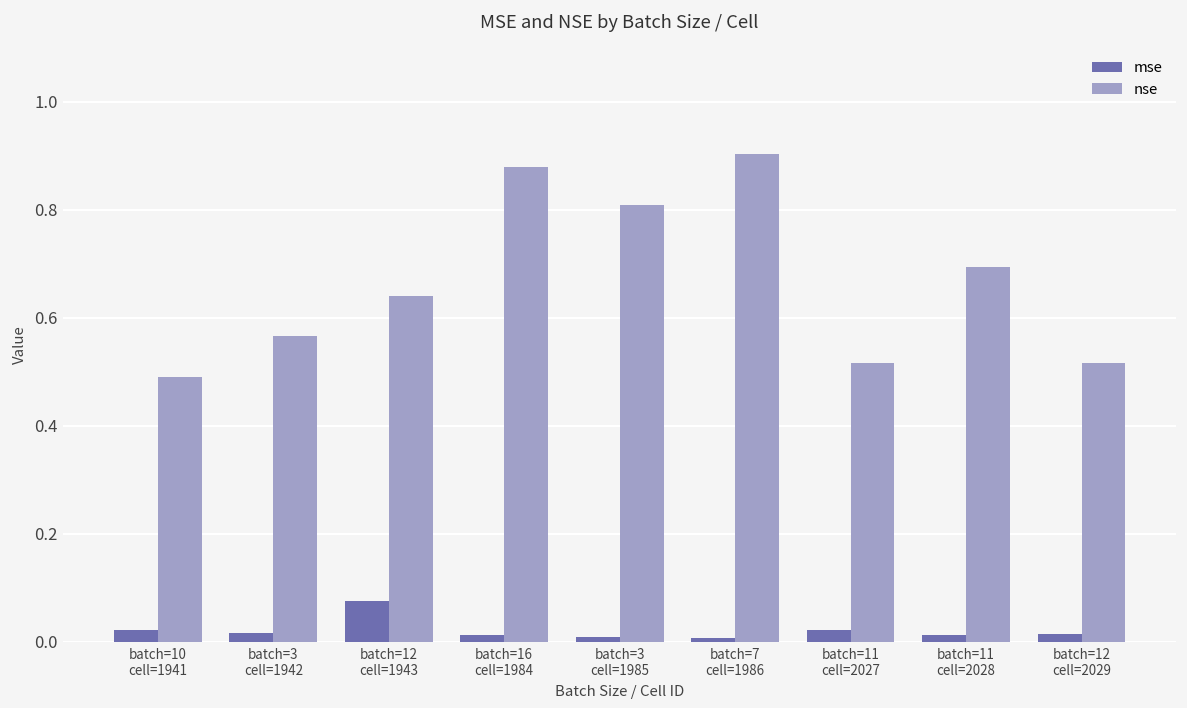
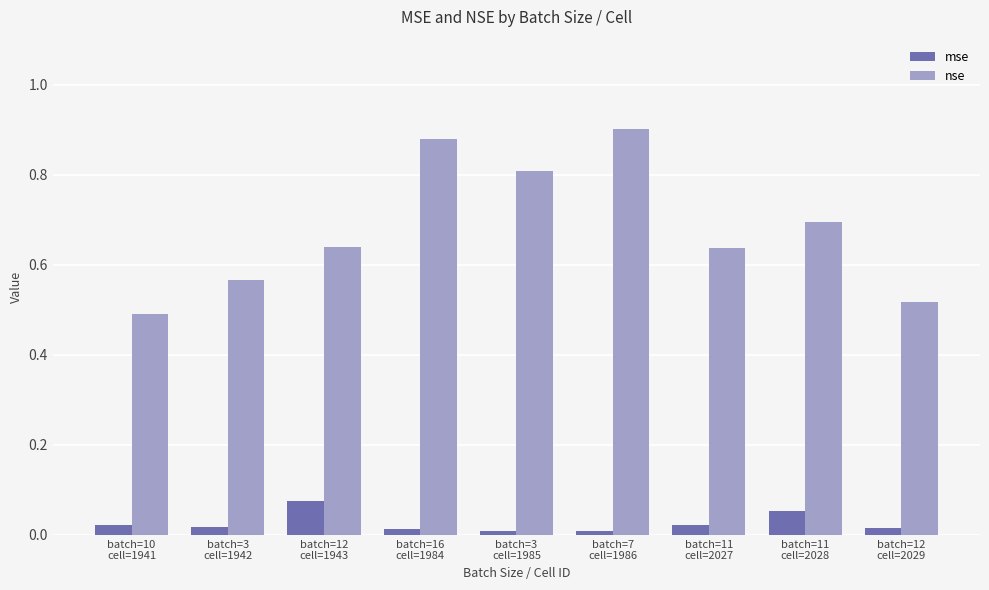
nse, batch=11 cell=2027: 0.52 -> 0.64
mse, batch=11 cell=2028: 0.01 -> 0.05
